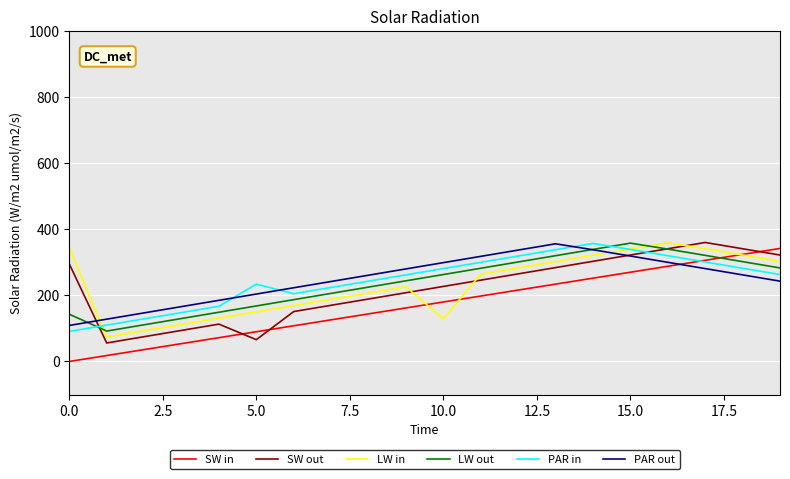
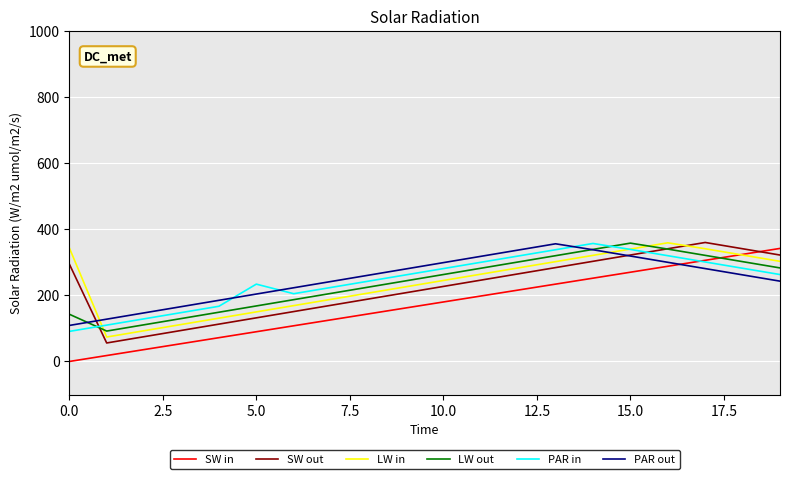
SW out, 5.0: 70 -> 130
LW in, 10.0: 130 -> 250
